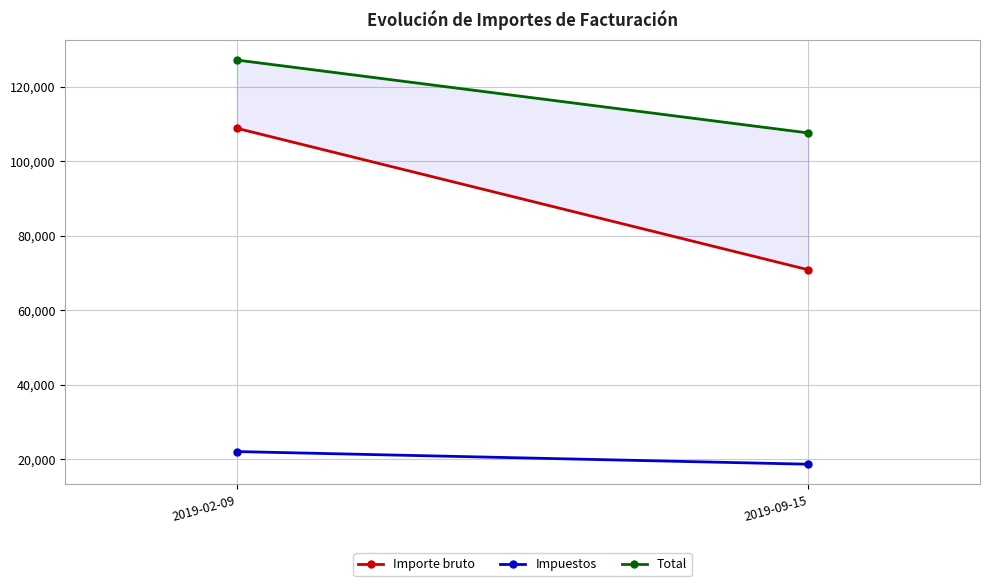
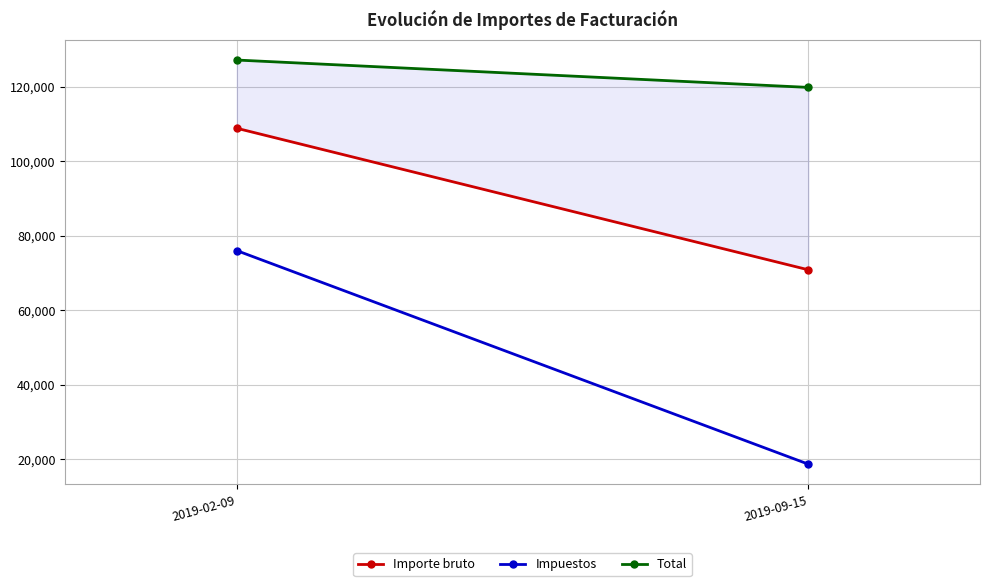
Impuestos, 2019-02-09: 22,000 -> 76,000
Total, 2019-09-15: 108,000 -> 120,000
